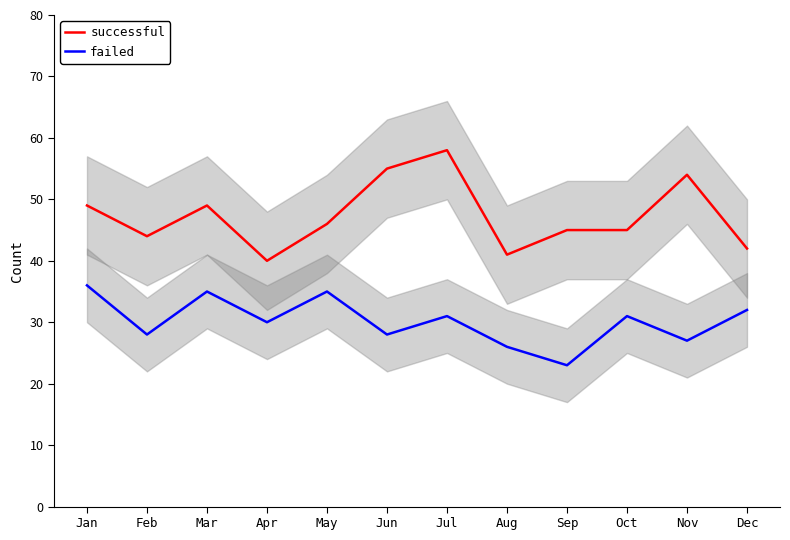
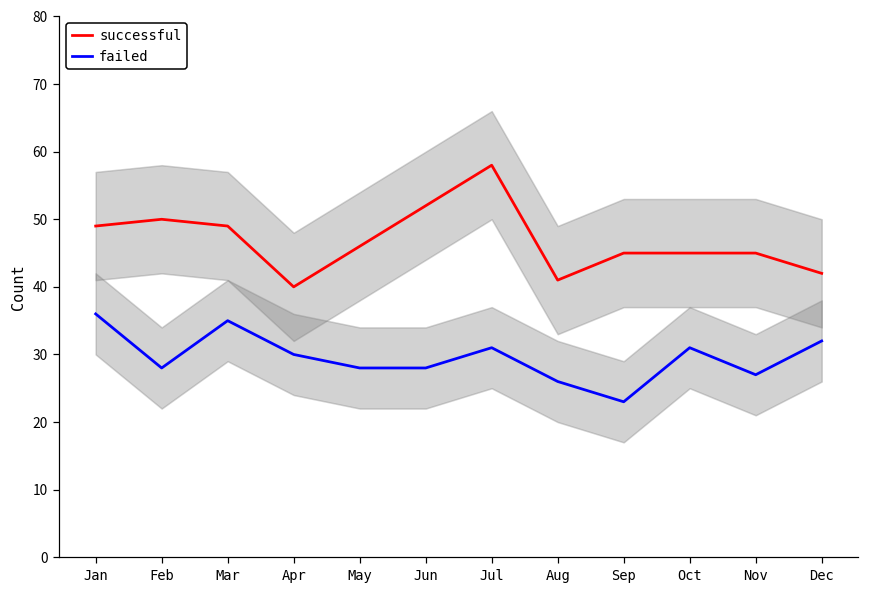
successful, Feb: 44 -> 50
failed, May: 35 -> 28
successful, Jun: 55 -> 52
successful, Nov: 54 -> 45
